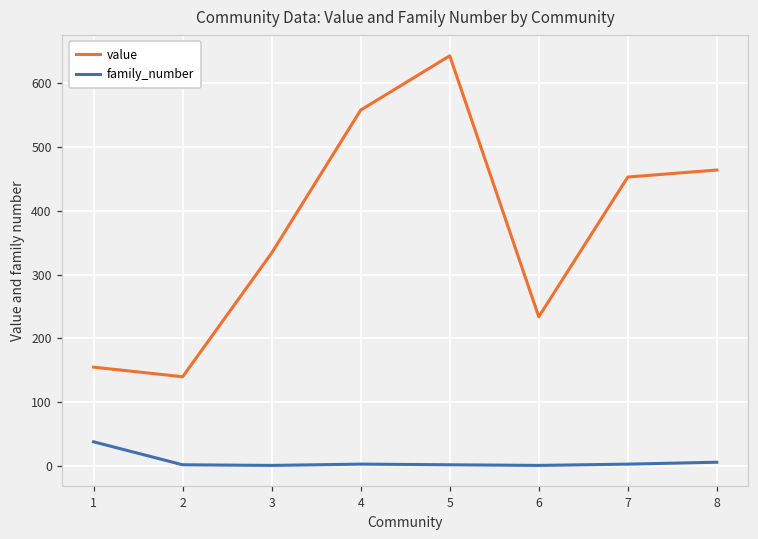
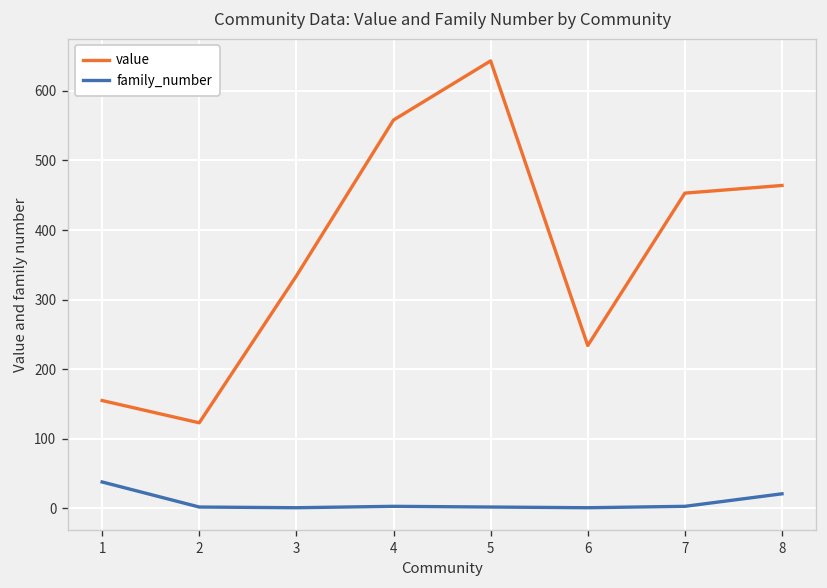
value, 2: 140 -> 120
family_number, 8: 10 -> 20
